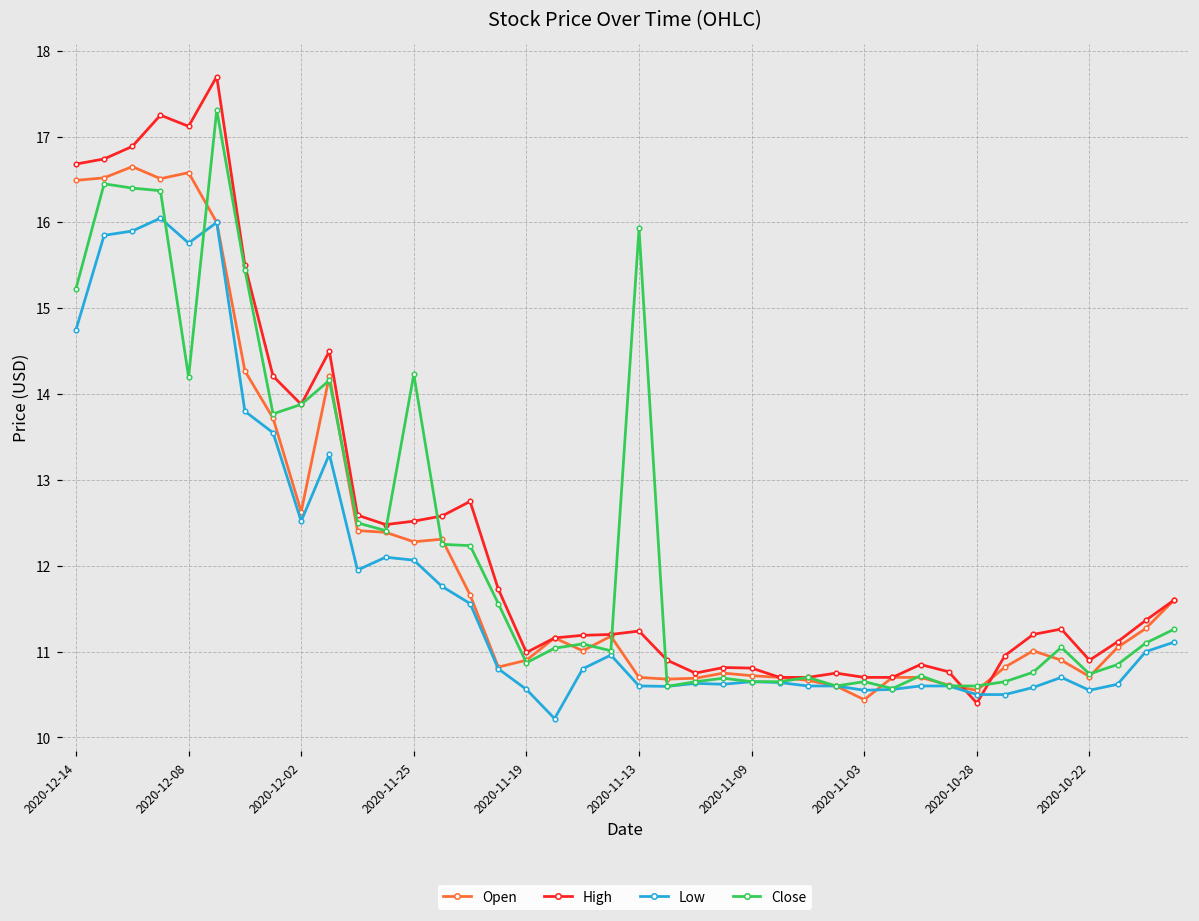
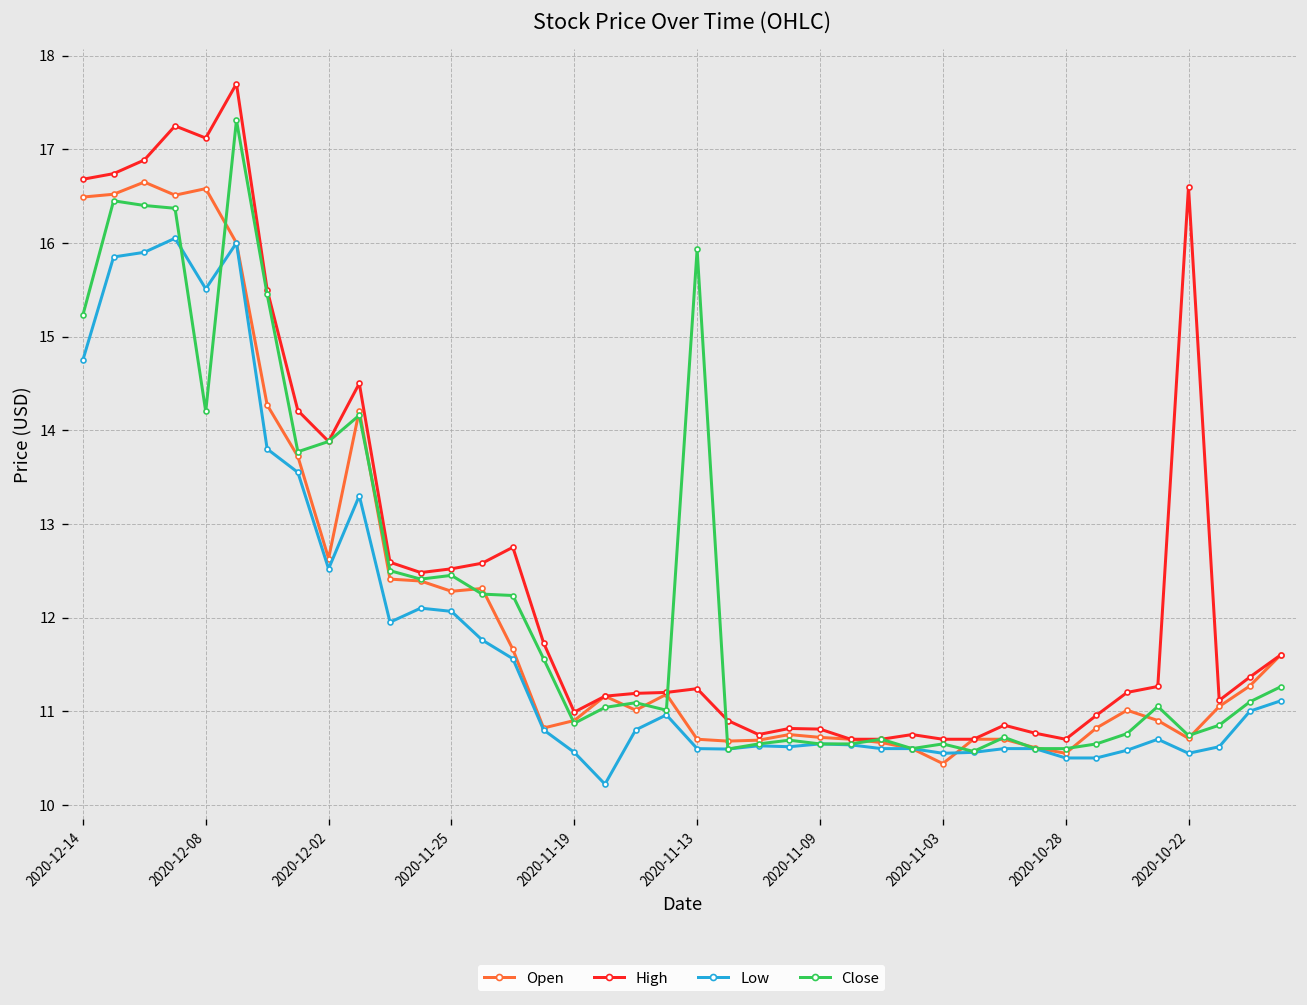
Low, 2020-12-08: 15.8 -> 15.5
Close, 2020-11-25: 14.2 -> 12.5
High, 2020-10-28: 10.4 -> 10.7
High, 2020-10-22: 10.9 -> 16.6
